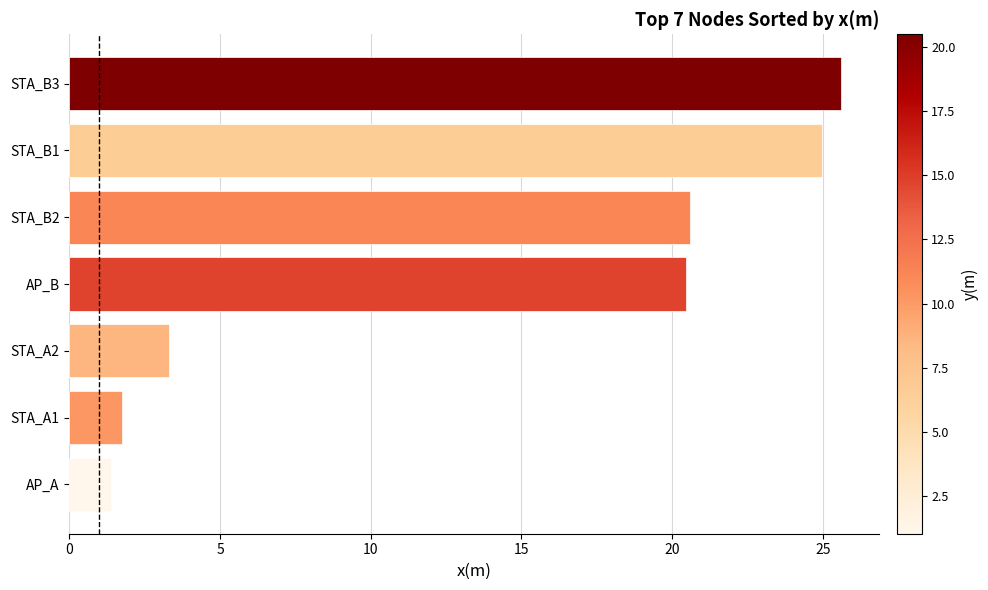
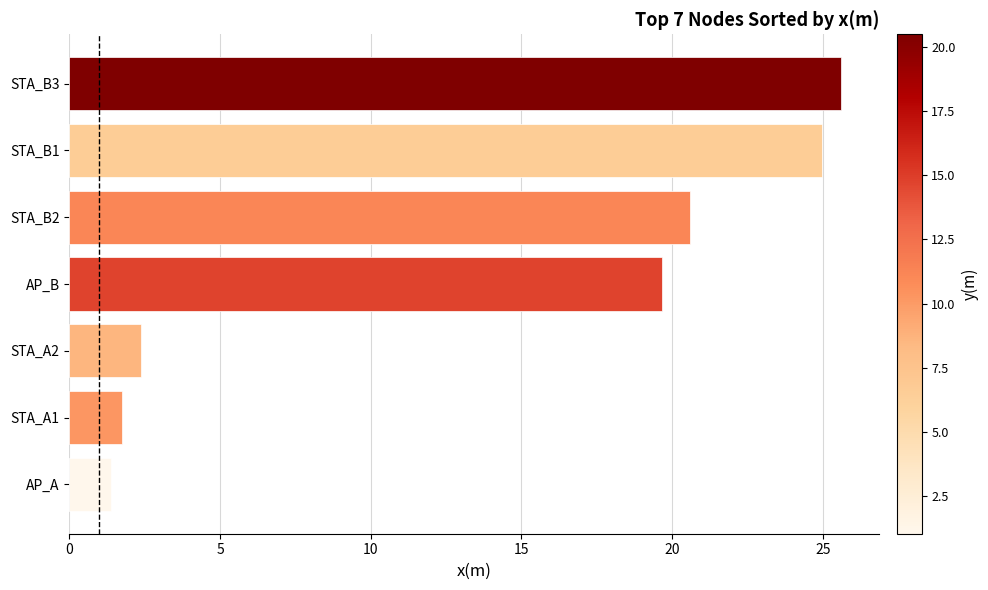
AP_B: 20.5 -> 19.7
STA_A2: 3.3 -> 2.4
